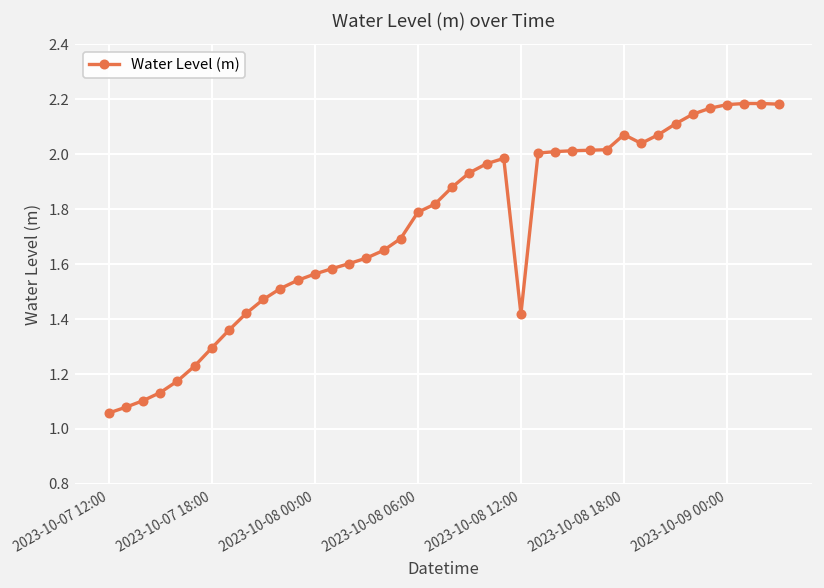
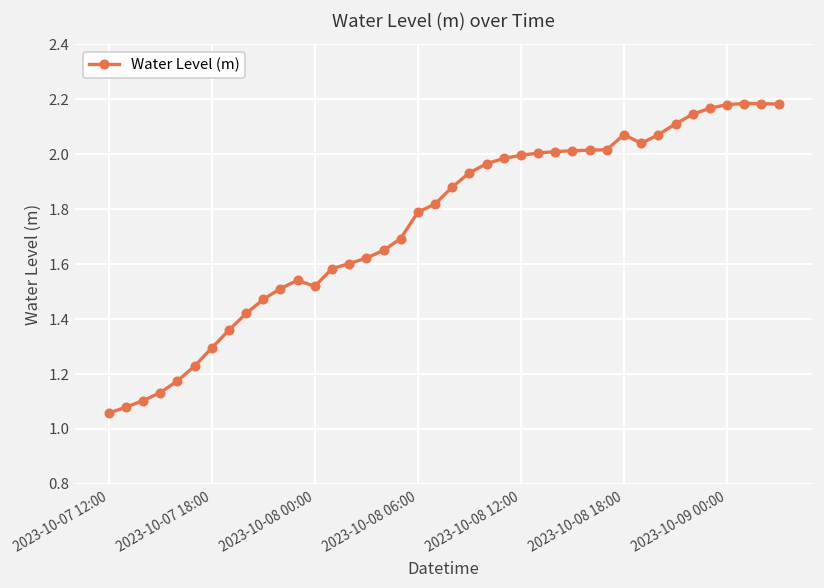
2023-10-08 00:00: 1.56 -> 1.52
2023-10-08 12:00: 1.42 -> 2.00
